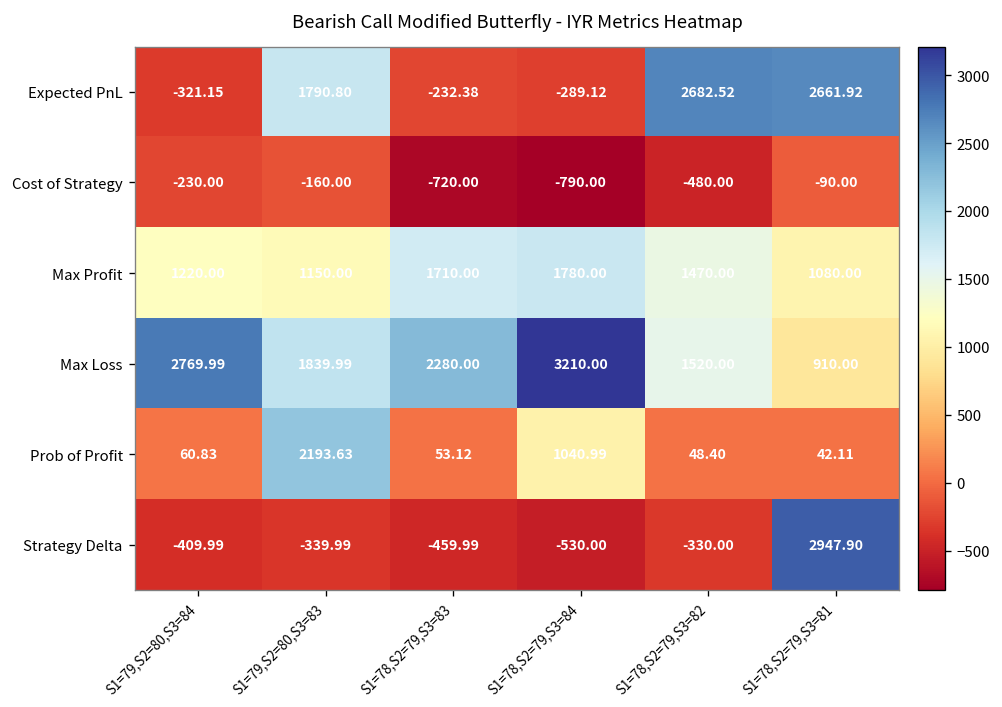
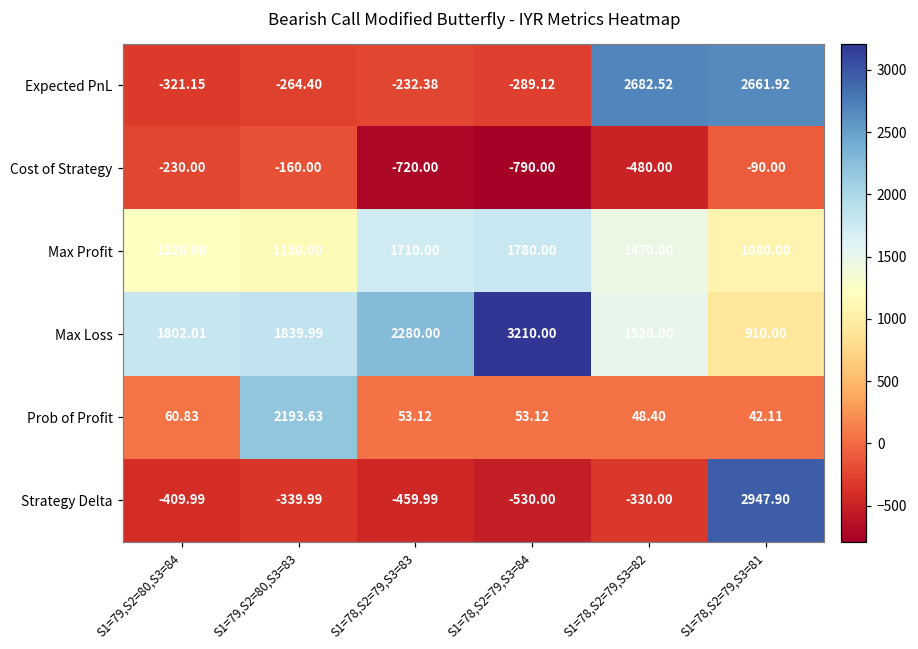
Expected PnL, S1=79,S2=80,S3=83: 1790.80 -> -264.40
Max Loss, S1=79,S2=80,S3=84: 2769.99 -> 1802.01
Prob of Profit, S1=78,S2=79,S3=84: 1040.99 -> 53.12
